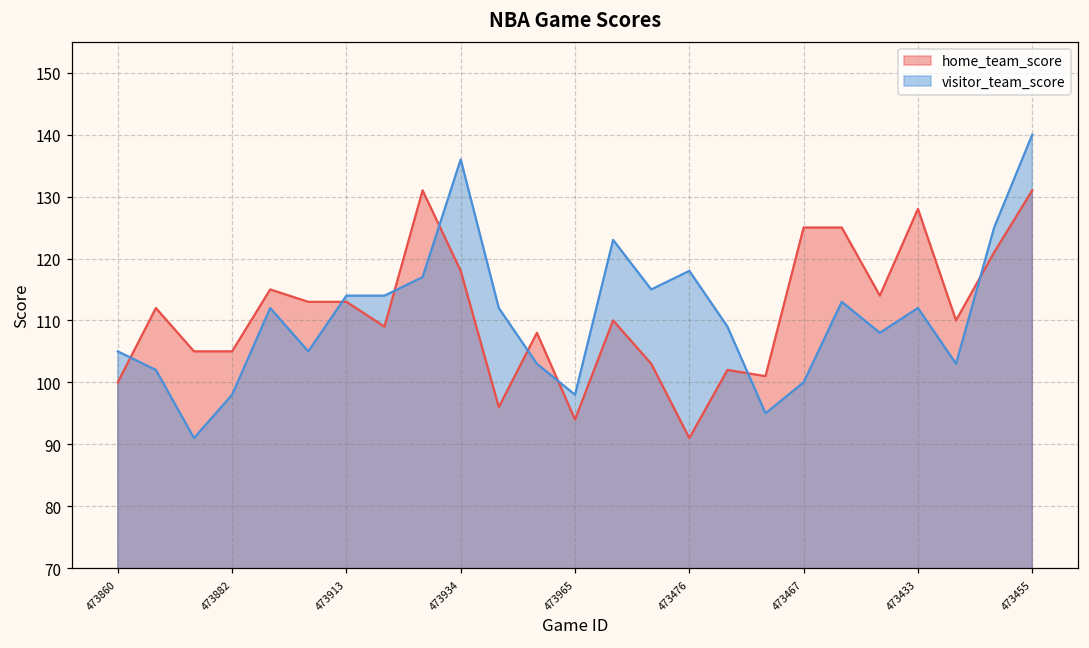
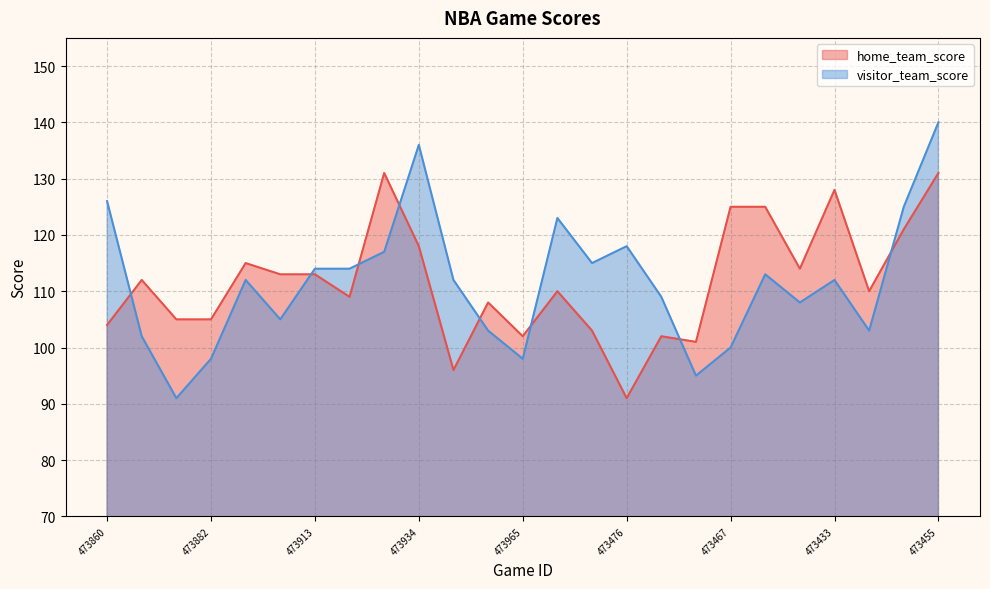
home_team_score, 473860: 100 -> 104
visitor_team_score, 473860: 105 -> 126
home_team_score, 473965: 94 -> 102
